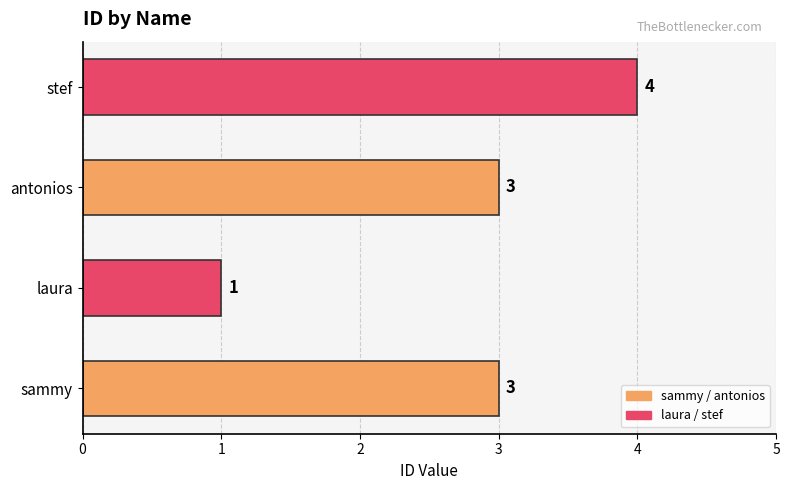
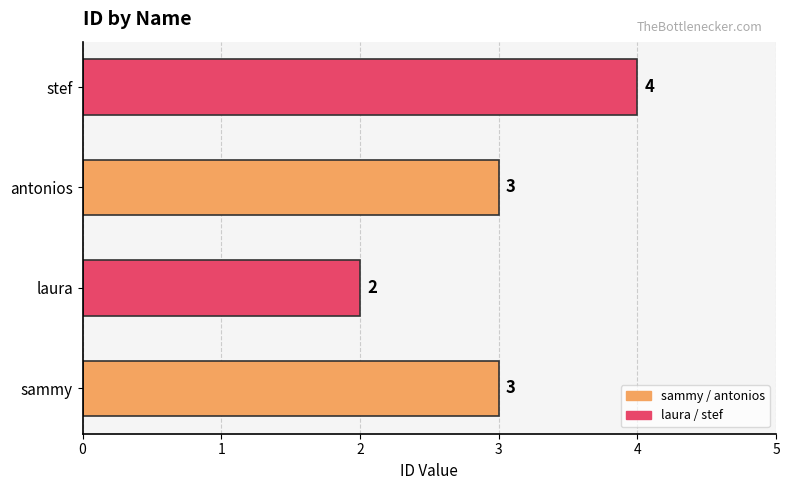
laura: 1 -> 2
